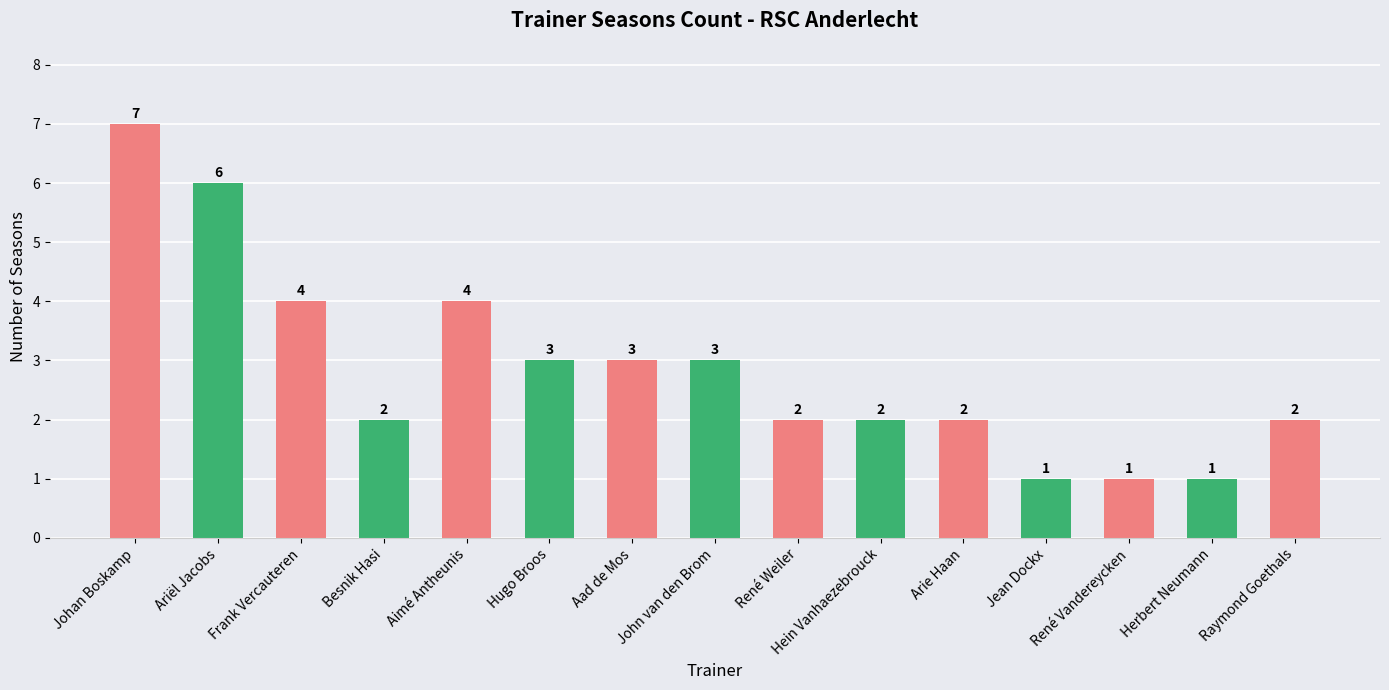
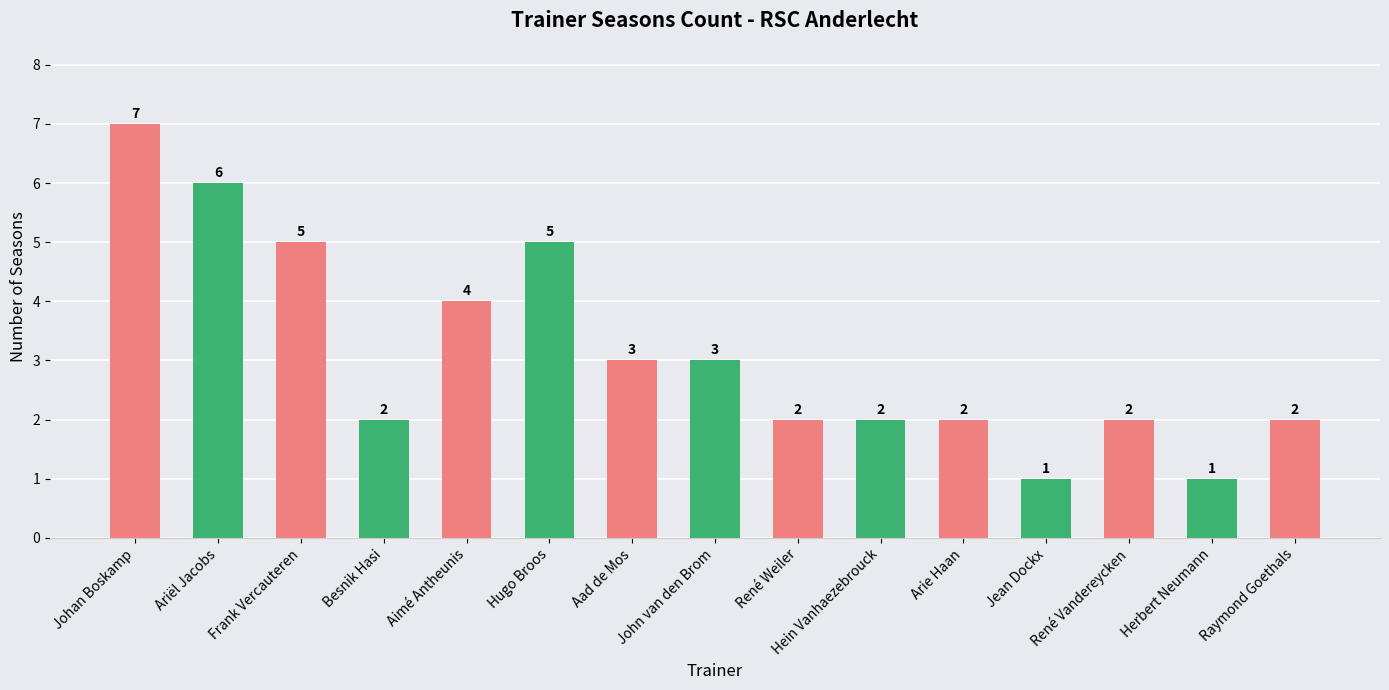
Frank Vercauteren: 4 -> 5
Hugo Broos: 3 -> 5
René Vandereycken: 1 -> 2
